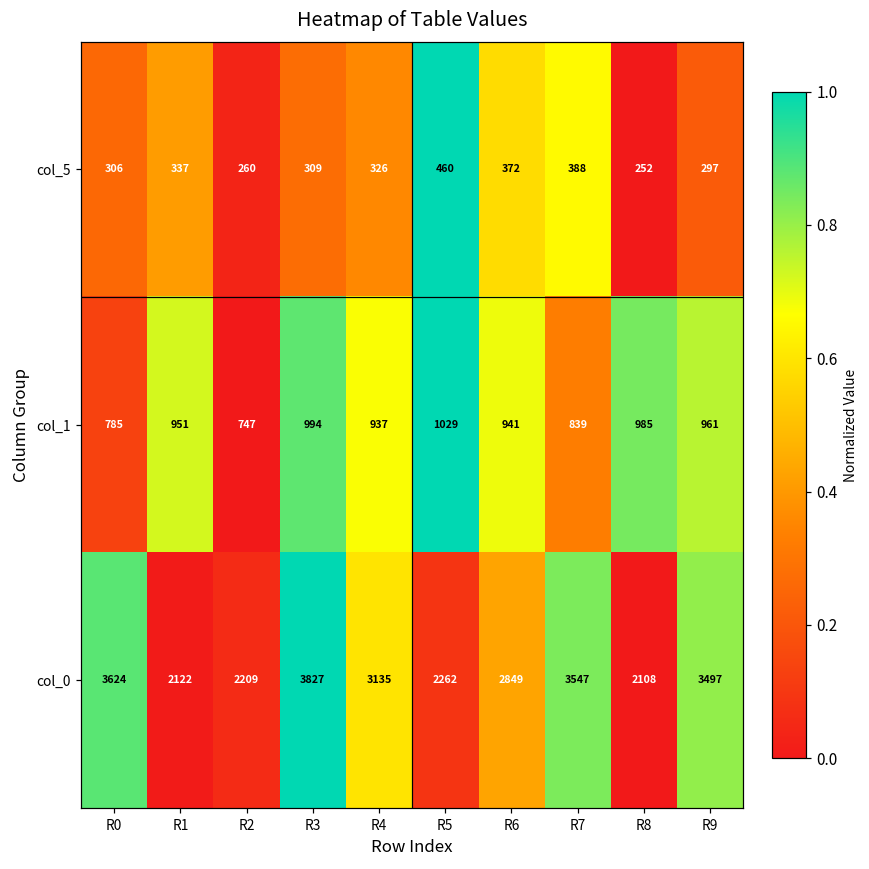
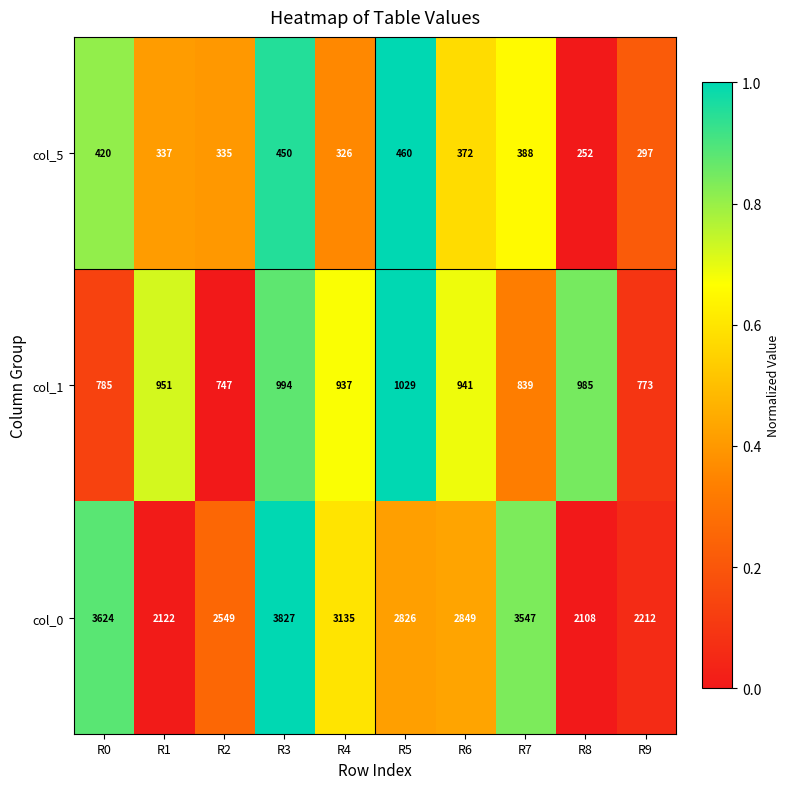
col_5, R0: 306 -> 420
col_5, R2: 260 -> 335
col_5, R3: 309 -> 450
col_1, R9: 961 -> 773
col_0, R2: 2209 -> 2549
col_0, R5: 2262 -> 2826
col_0, R9: 3497 -> 2212
